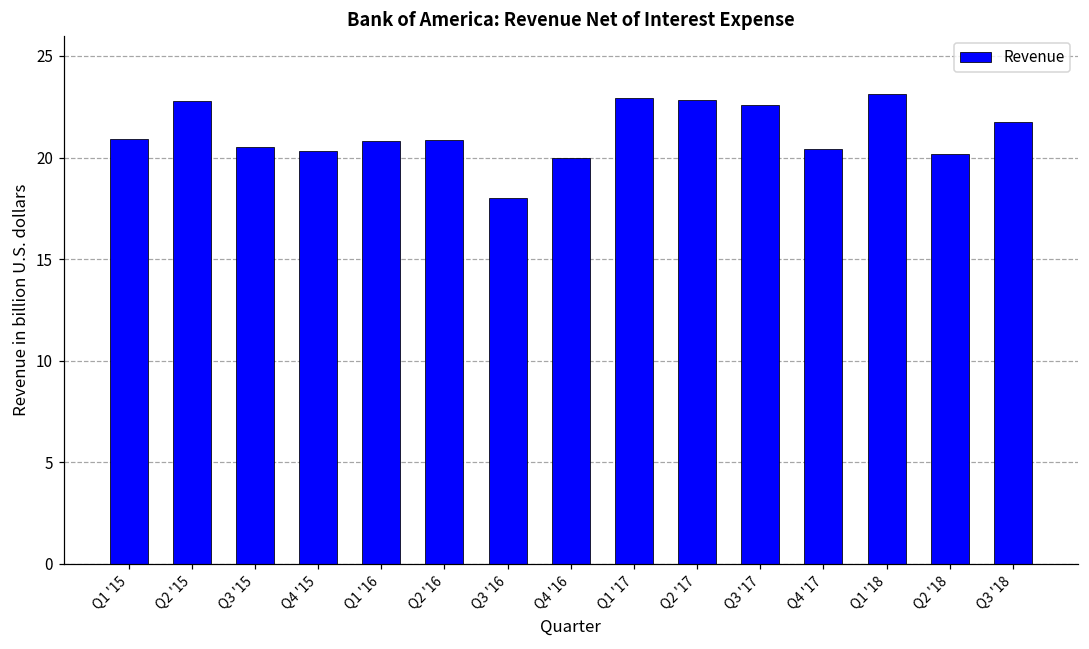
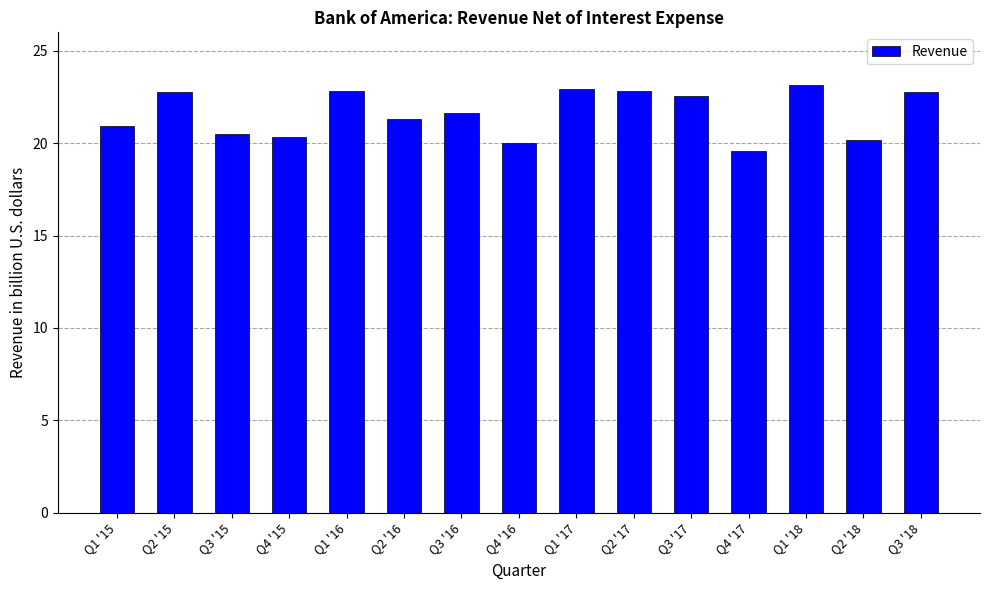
Q1 '16: 20.8 -> 22.8
Q2 '16: 20.8 -> 21.3
Q3 '16: 18.0 -> 21.6
Q4 '17: 20.4 -> 19.6
Q3 '18: 21.8 -> 22.8
